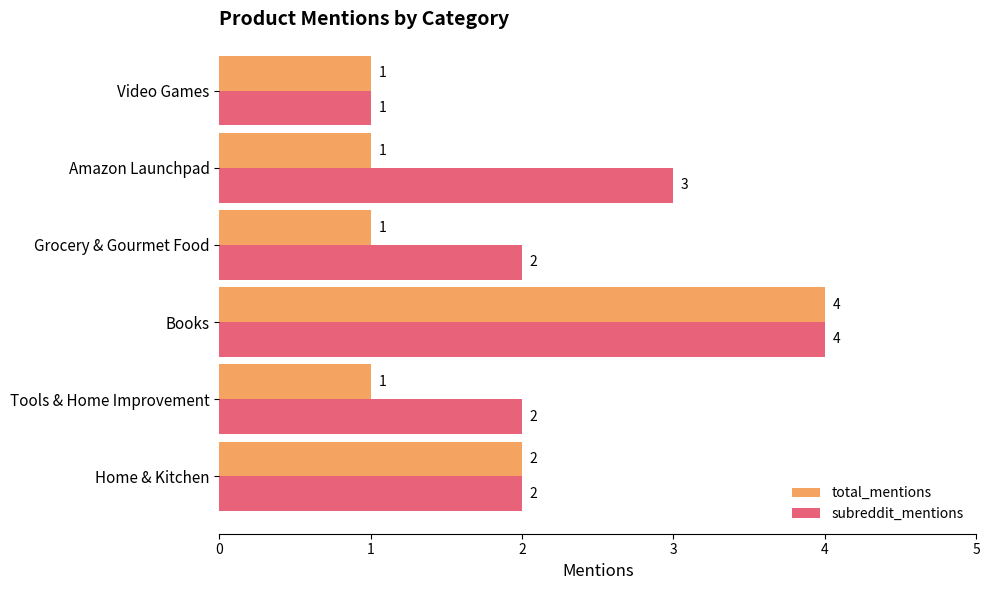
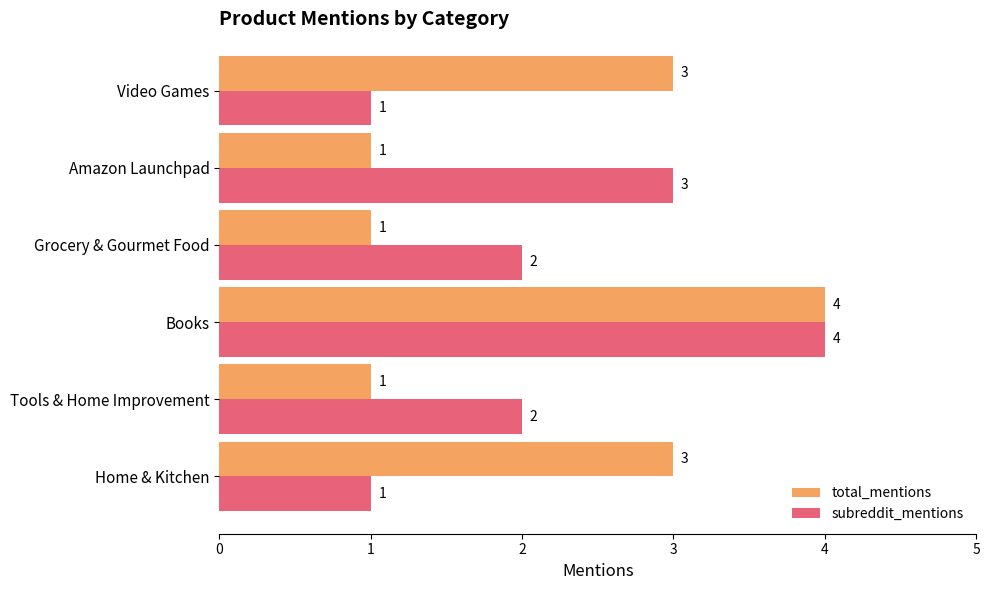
total_mentions, Video Games: 1 -> 3
total_mentions, Home & Kitchen: 2 -> 3
subreddit_mentions, Home & Kitchen: 2 -> 1
